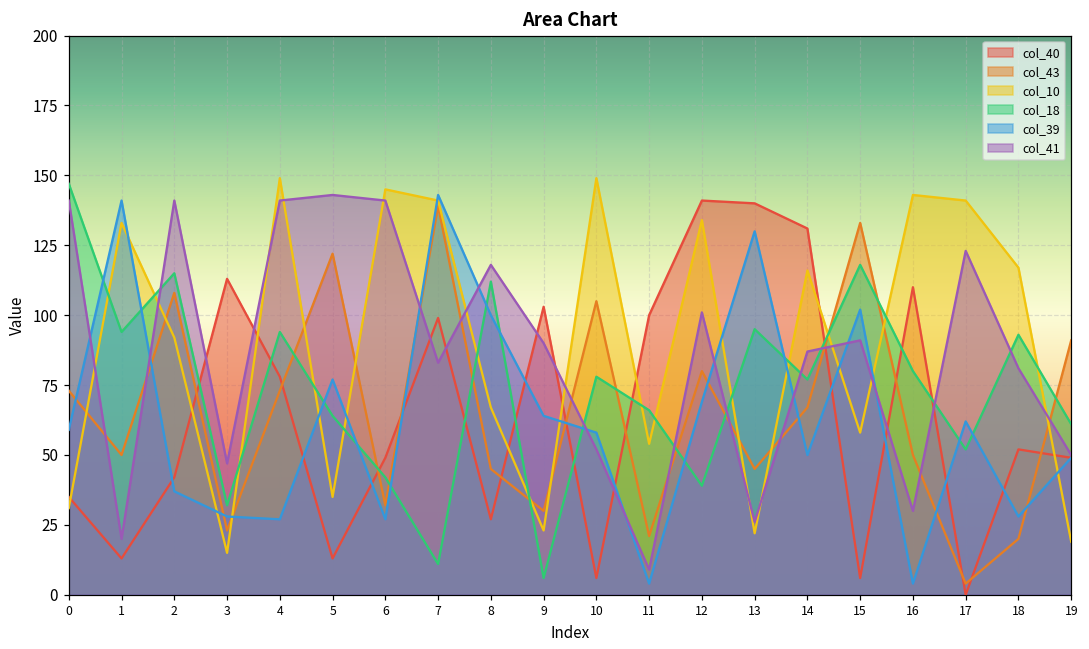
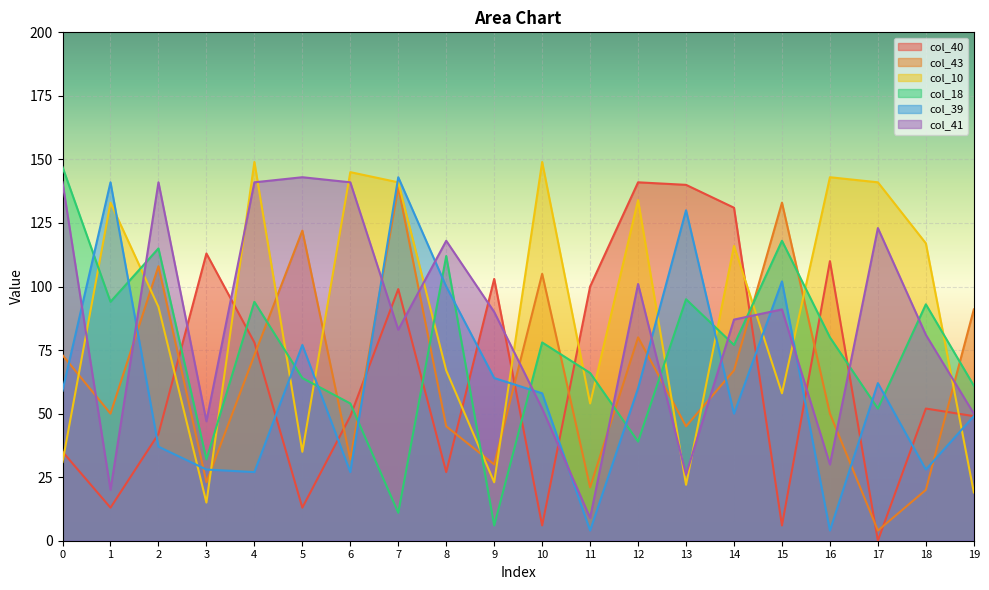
col_18, 6: 42 -> 54
col_39, 12: 69 -> 60
